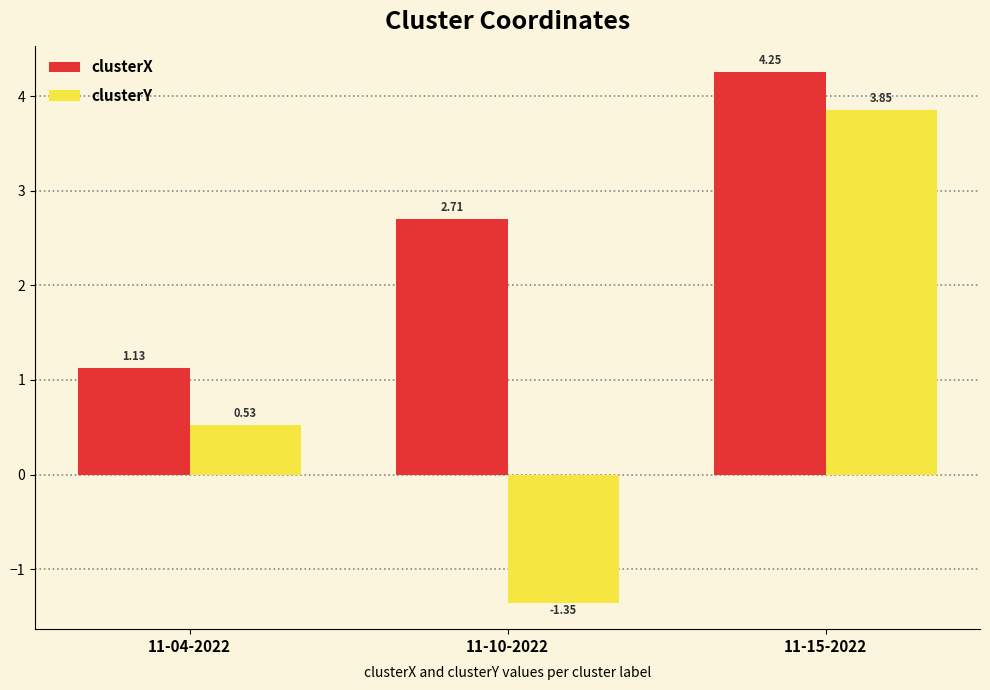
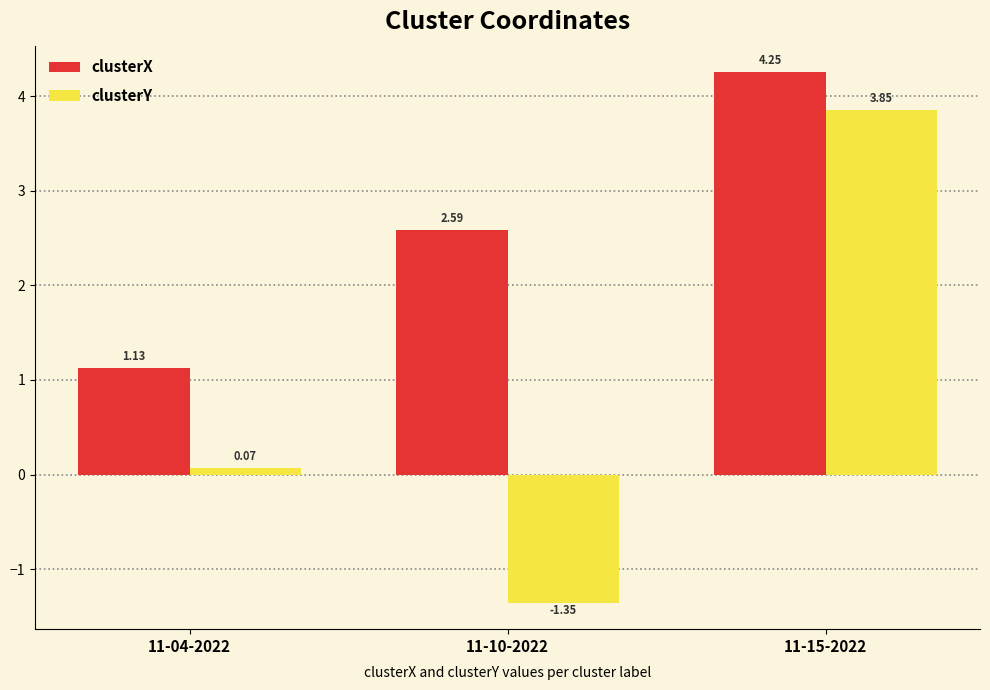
clusterY, 11-04-2022: 0.53 -> 0.07
clusterX, 11-10-2022: 2.71 -> 2.59
